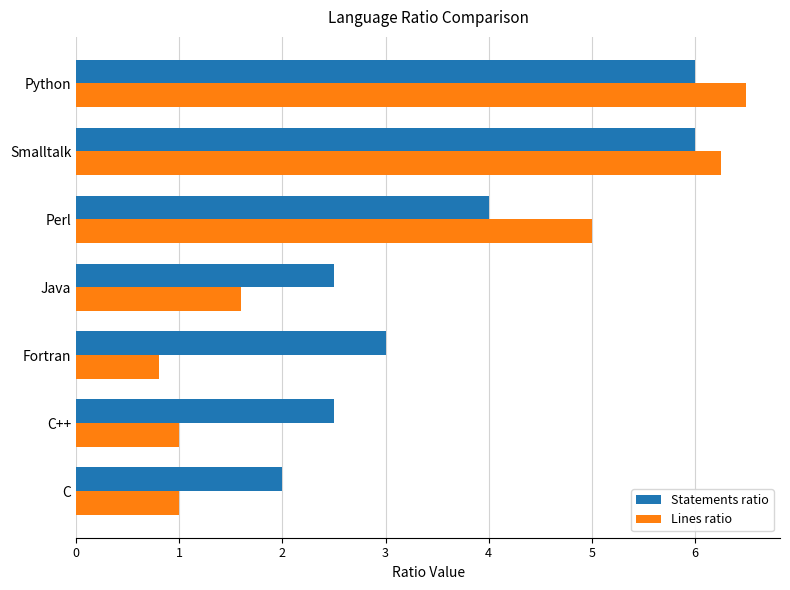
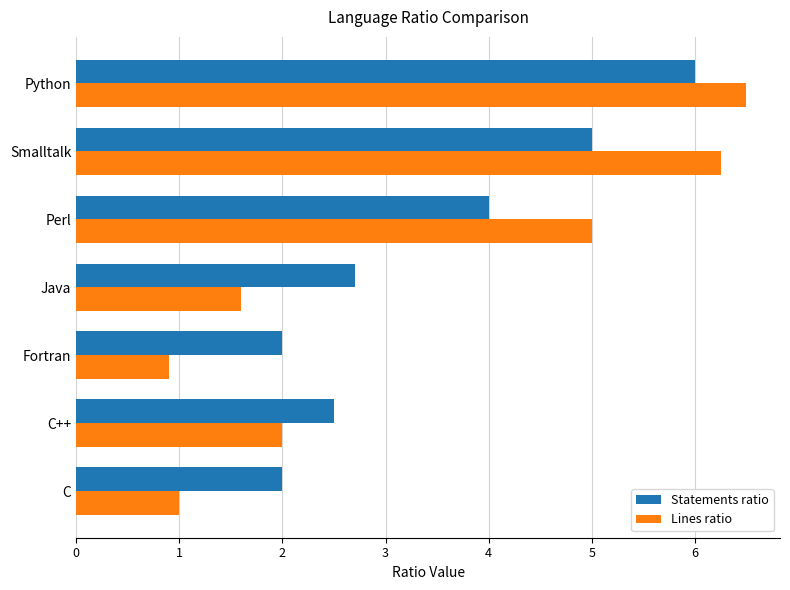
Statements ratio, Smalltalk: 6 -> 5
Statements ratio, Java: 2.5 -> 2.7
Statements ratio, Fortran: 3 -> 2
Lines ratio, Fortran: 0.8 -> 0.9
Lines ratio, C++: 1 -> 2
